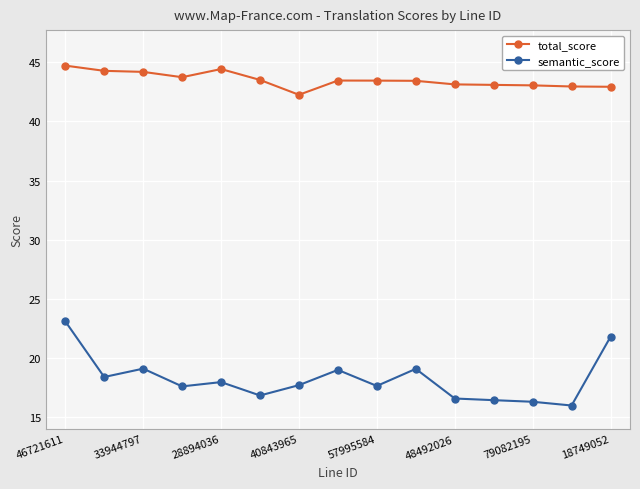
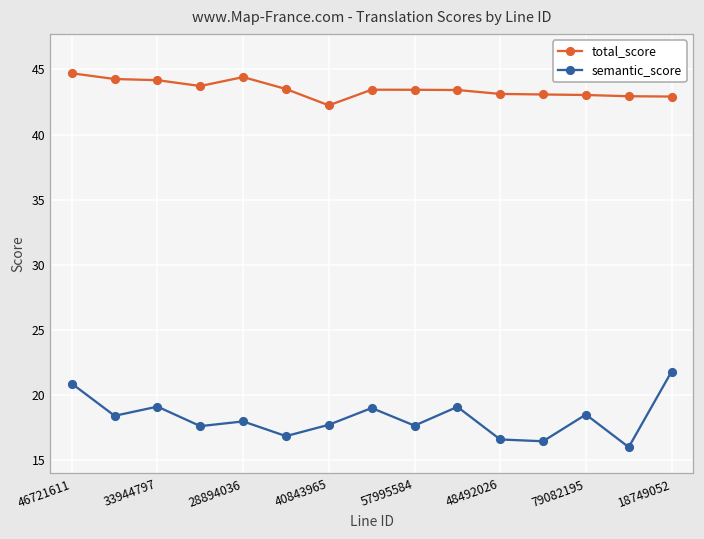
semantic_score, 46721611: 23.1 -> 20.9
semantic_score, 79082195: 16.3 -> 18.5
